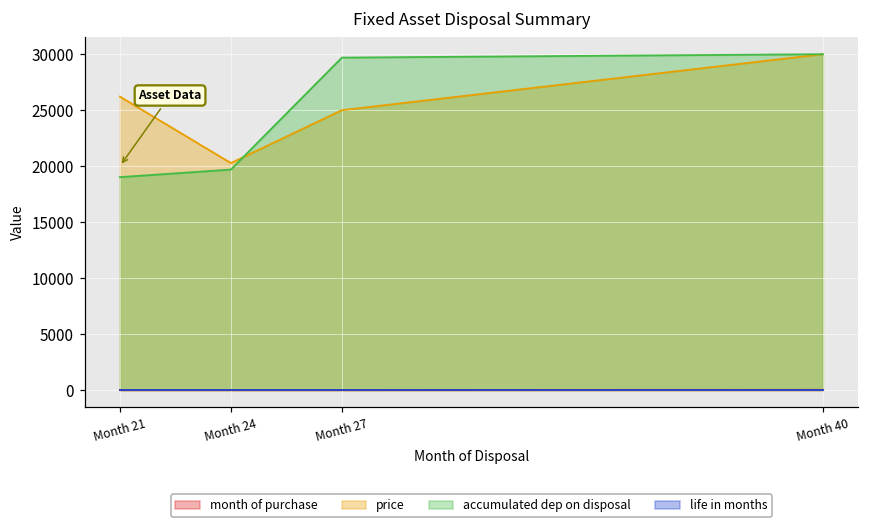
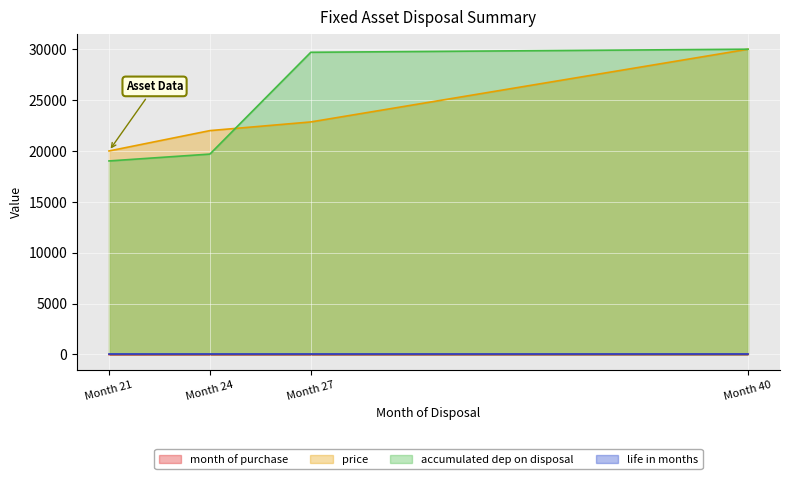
price, Month 21: 26200 -> 20000
price, Month 24: 20300 -> 22000
price, Month 27: 25000 -> 22900
